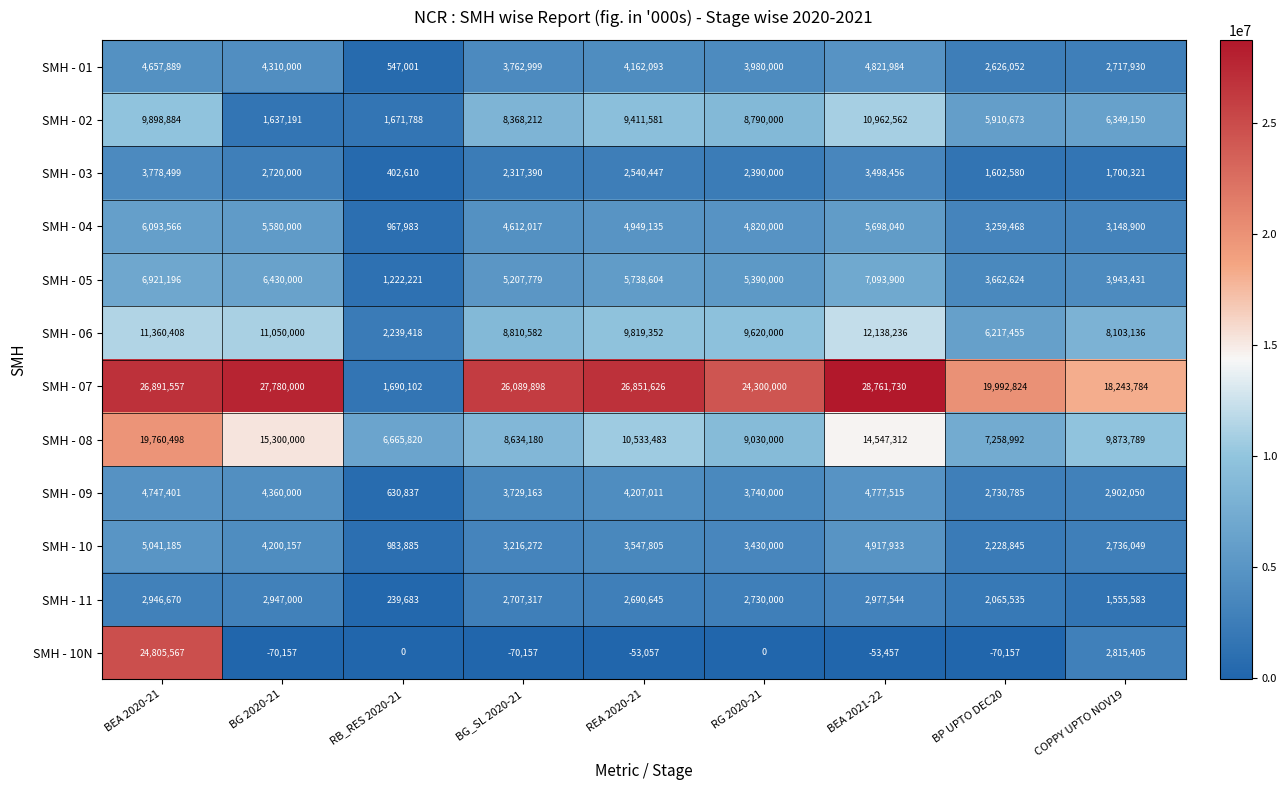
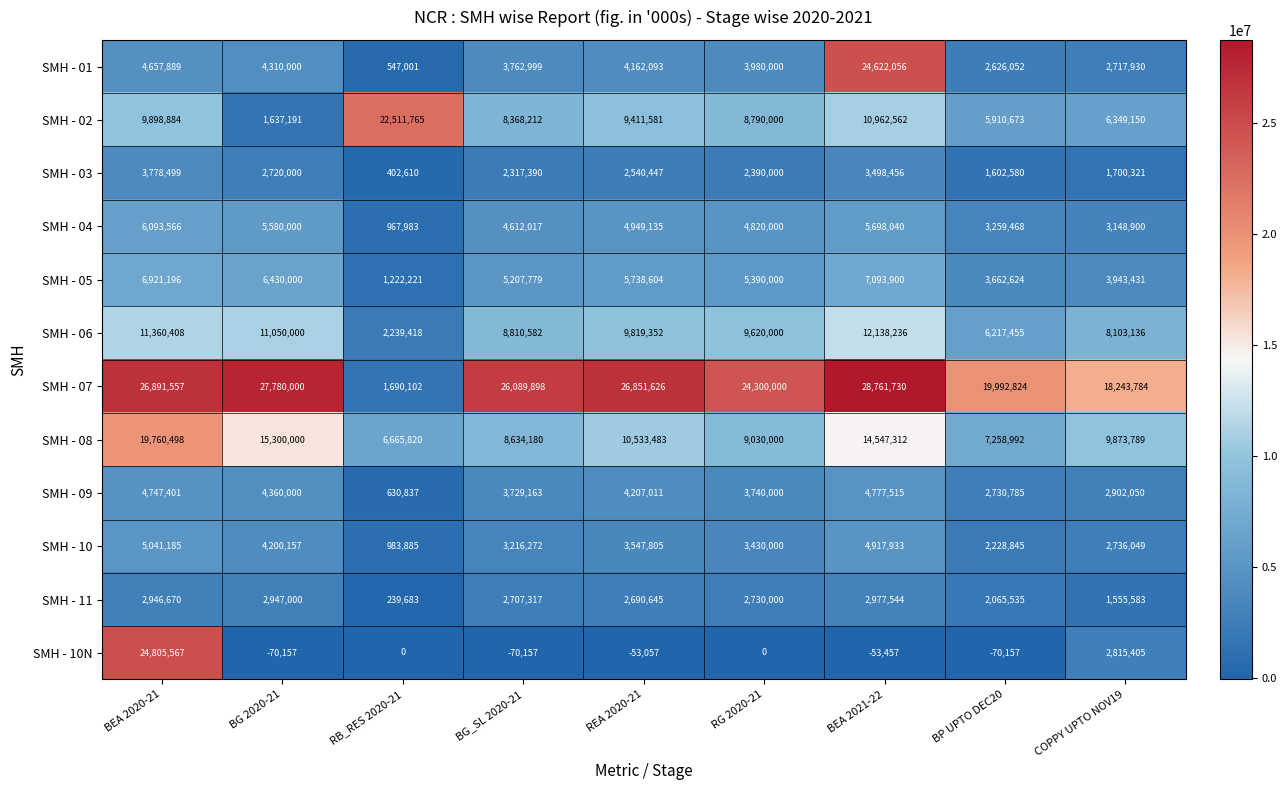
SMH - 01, BEA 2021-22: 4,821,984 -> 24,622,056
SMH - 02, RB_RES 2020-21: 1,671,788 -> 22,511,765
